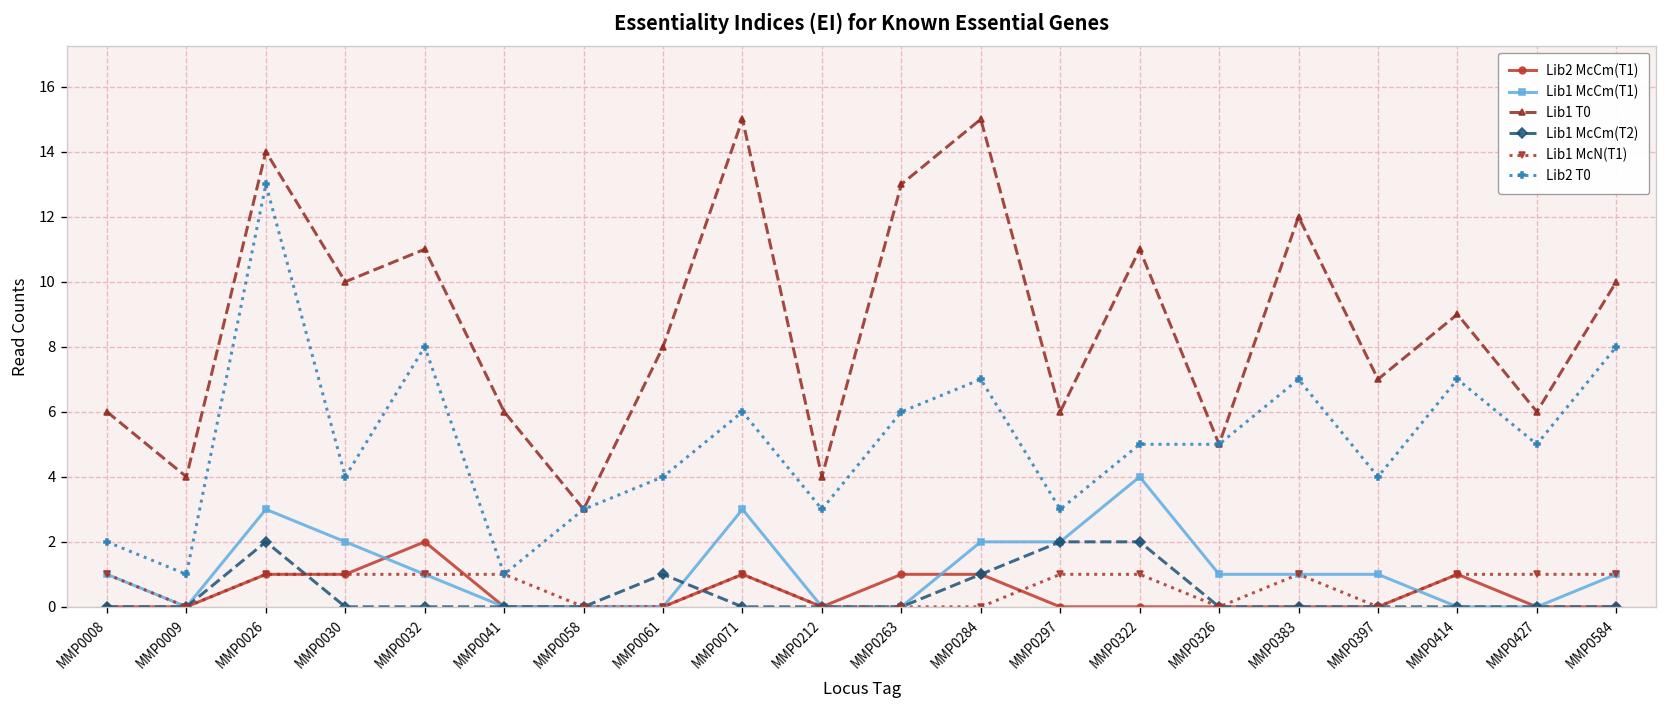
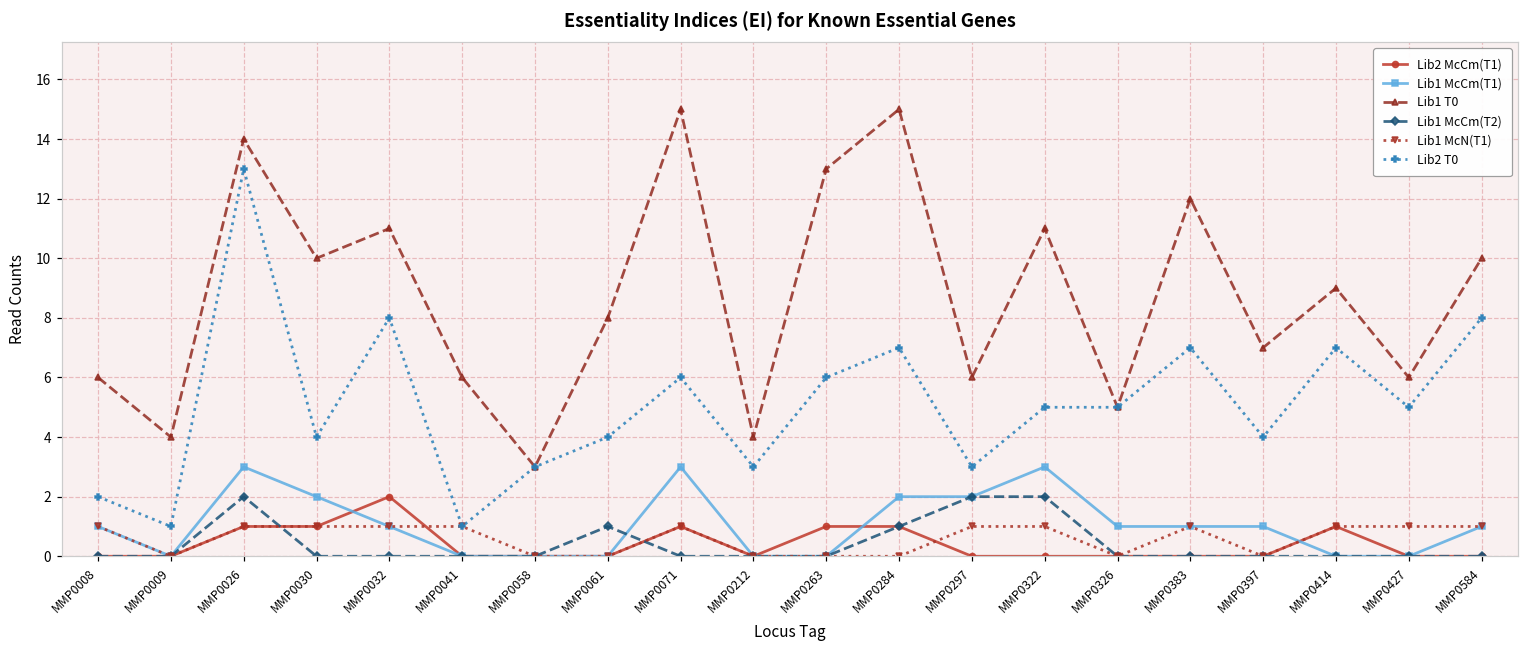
Lib1 McCm(T1), MMP0322: 4 -> 3
